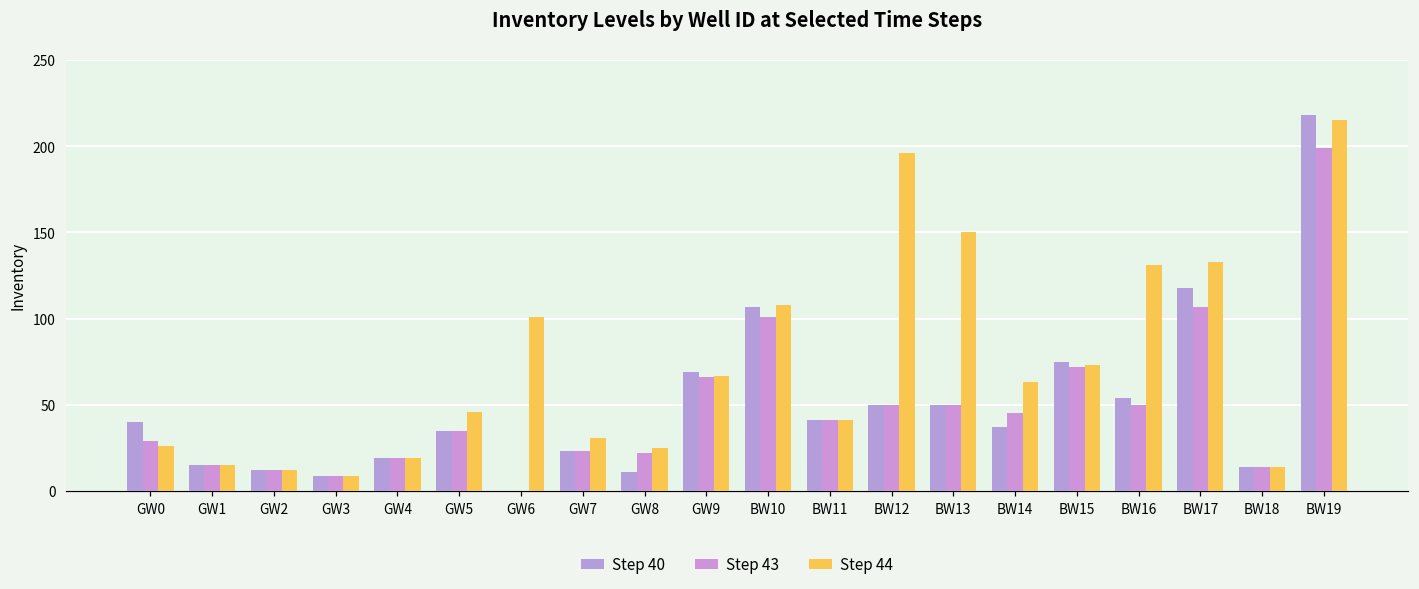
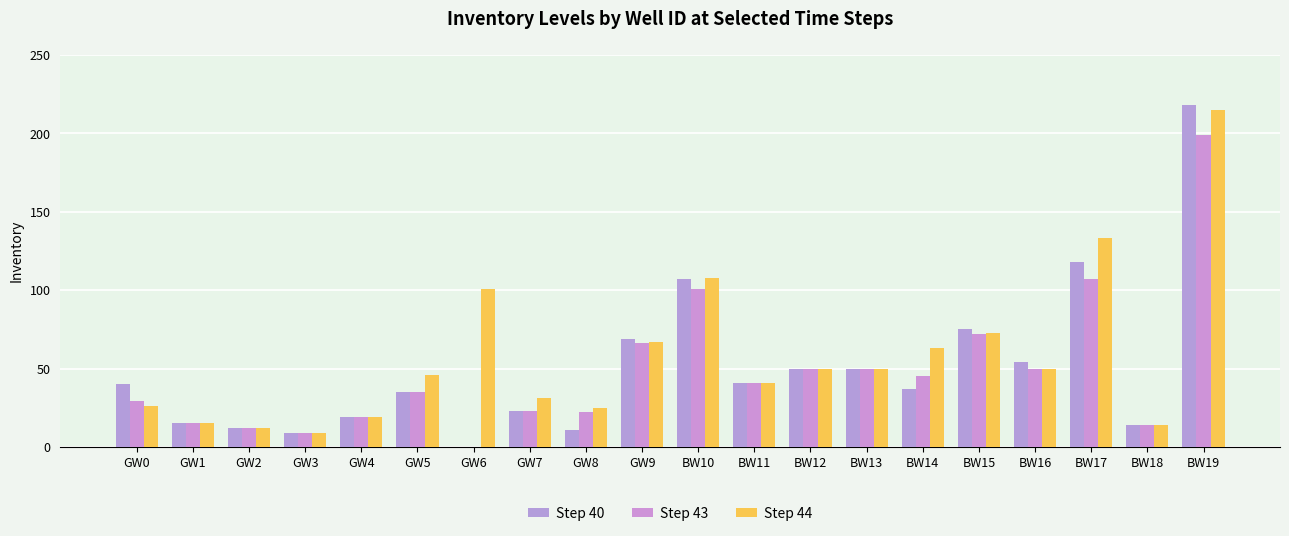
Step 44, BW12: 196 -> 50
Step 44, BW13: 150 -> 50
Step 44, BW16: 131 -> 50
